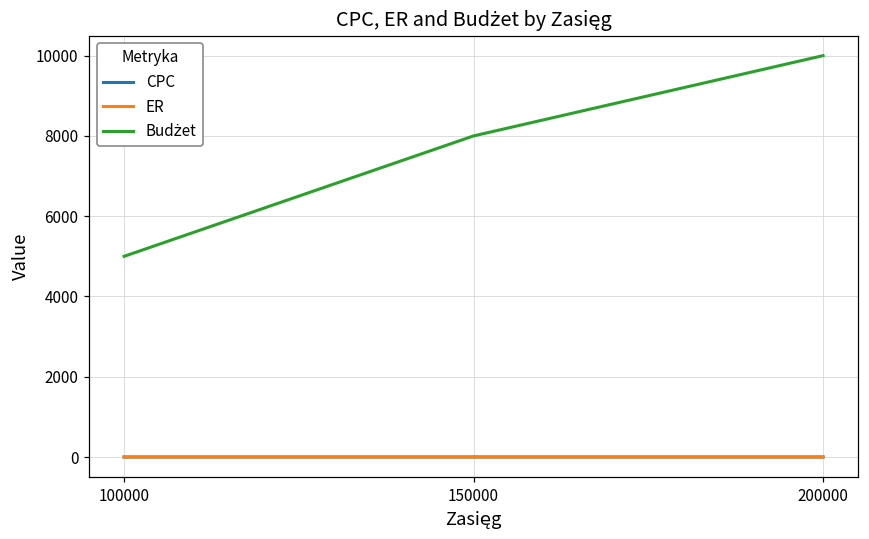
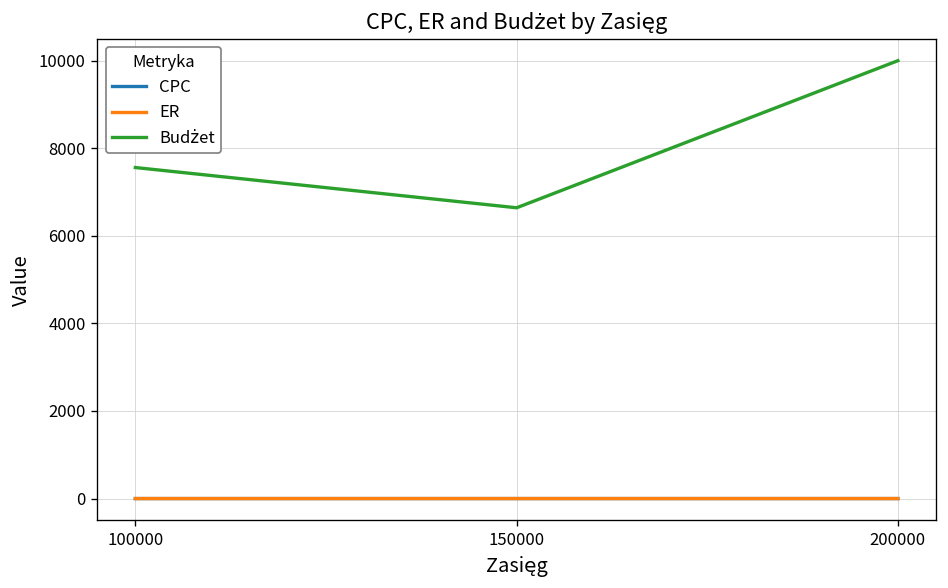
Budżet, 100000: 5000 -> 7600
Budżet, 150000: 8000 -> 6600
